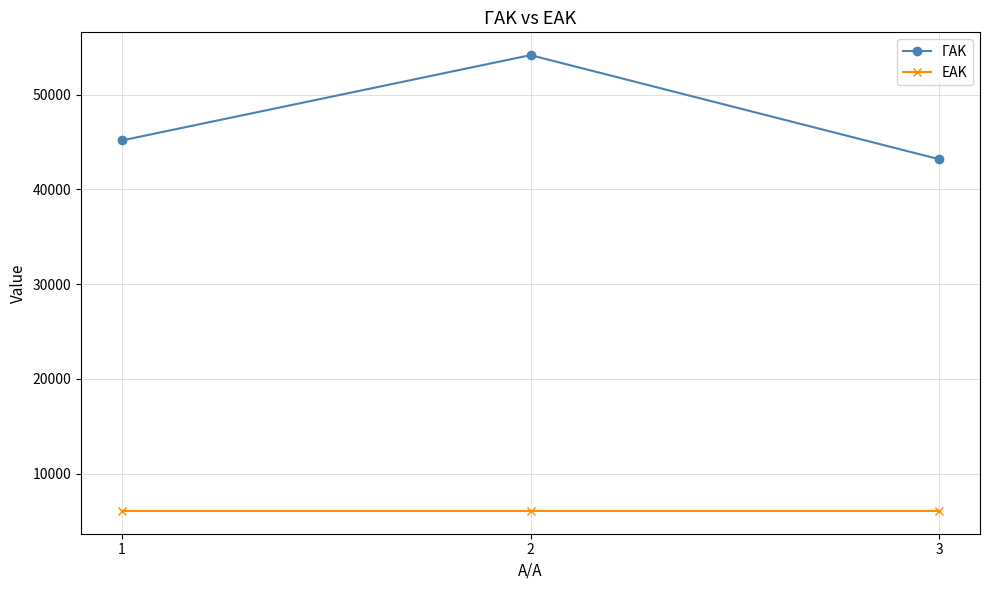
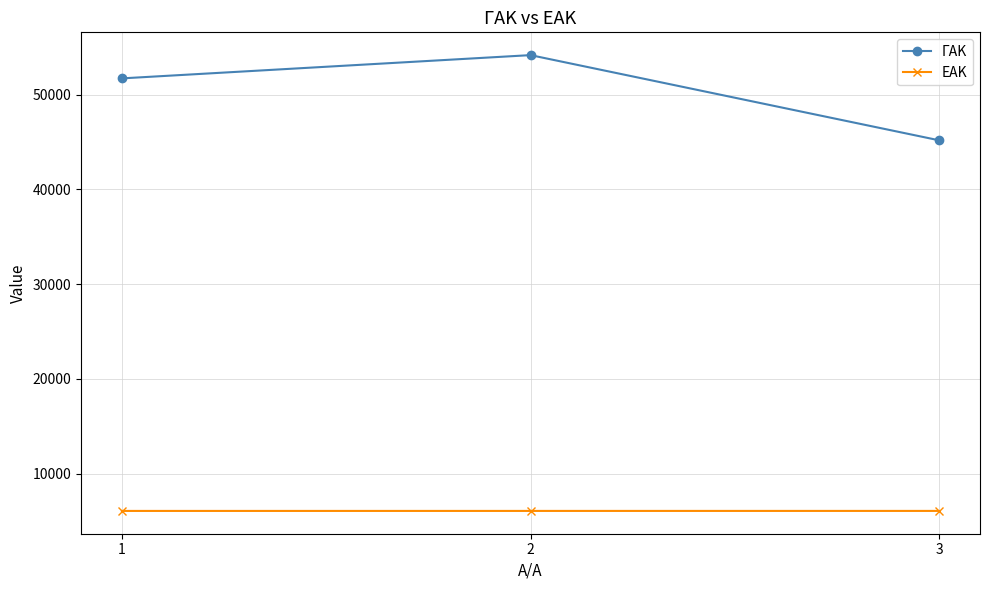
ΓΑΚ, 1: 45000 -> 52000
ΓΑΚ, 3: 43000 -> 45000
